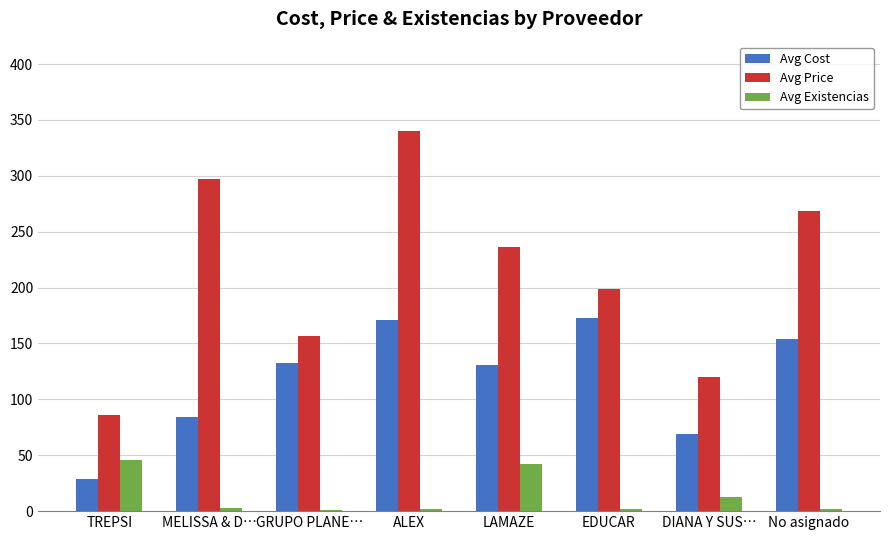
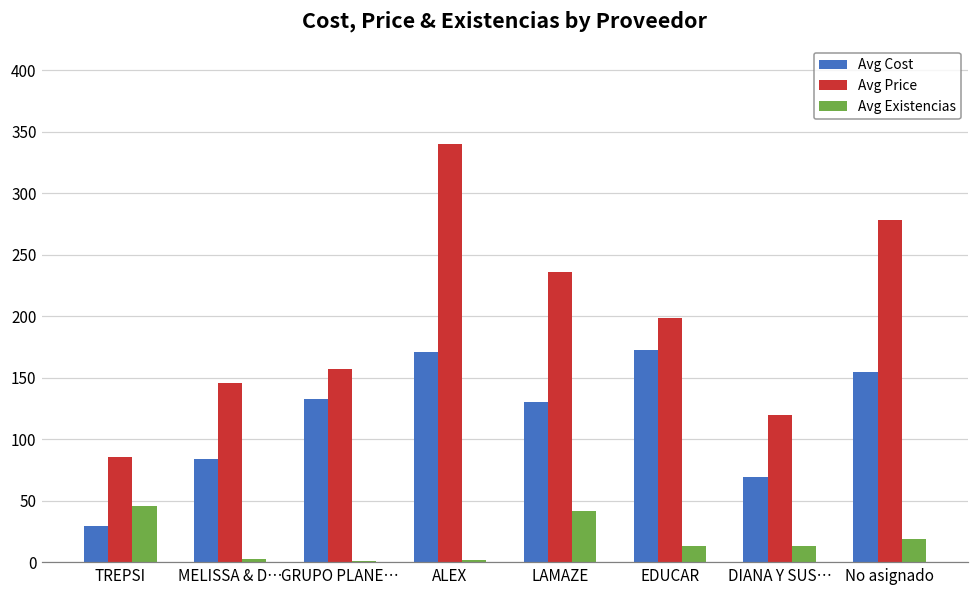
Avg Price, MELISSA & D…: 297 -> 146
Avg Existencias, EDUCAR: 2 -> 14
Avg Price, No asignado: 268 -> 278
Avg Existencias, No asignado: 2 -> 19
